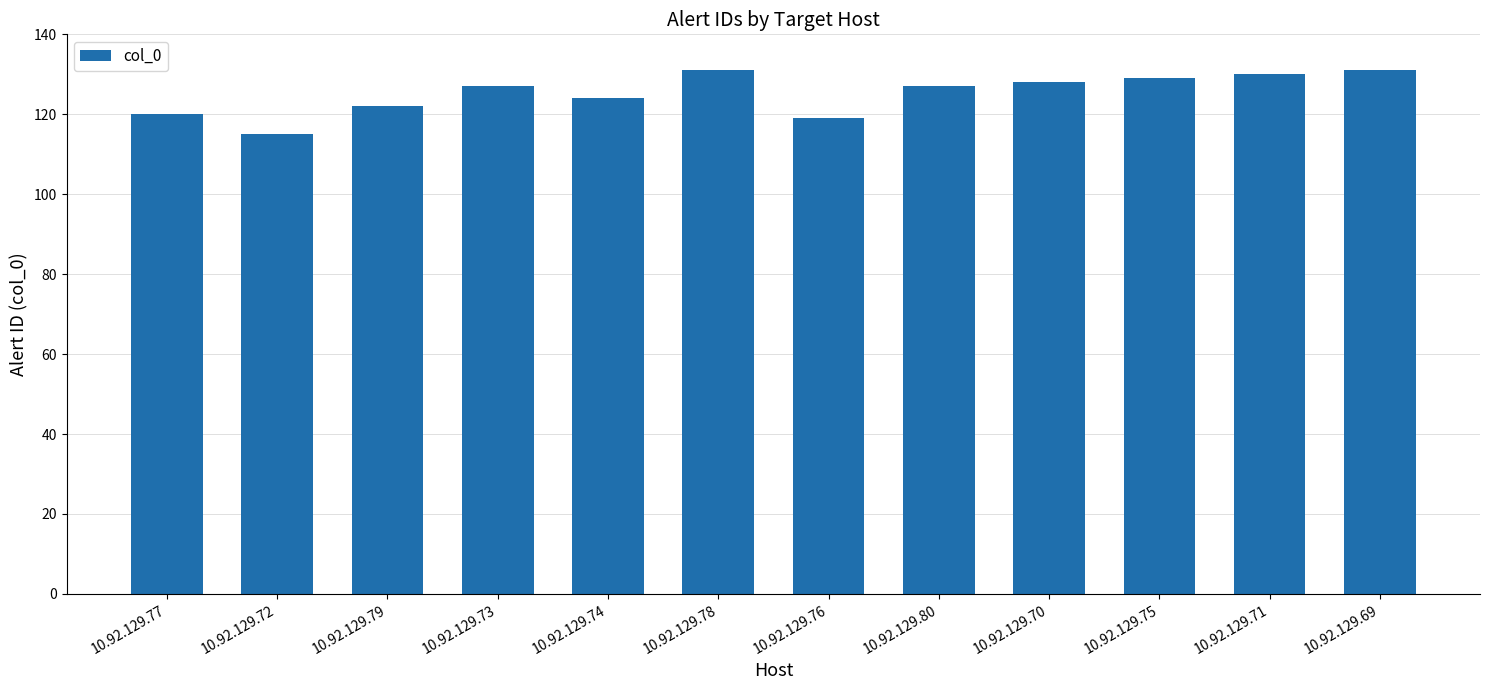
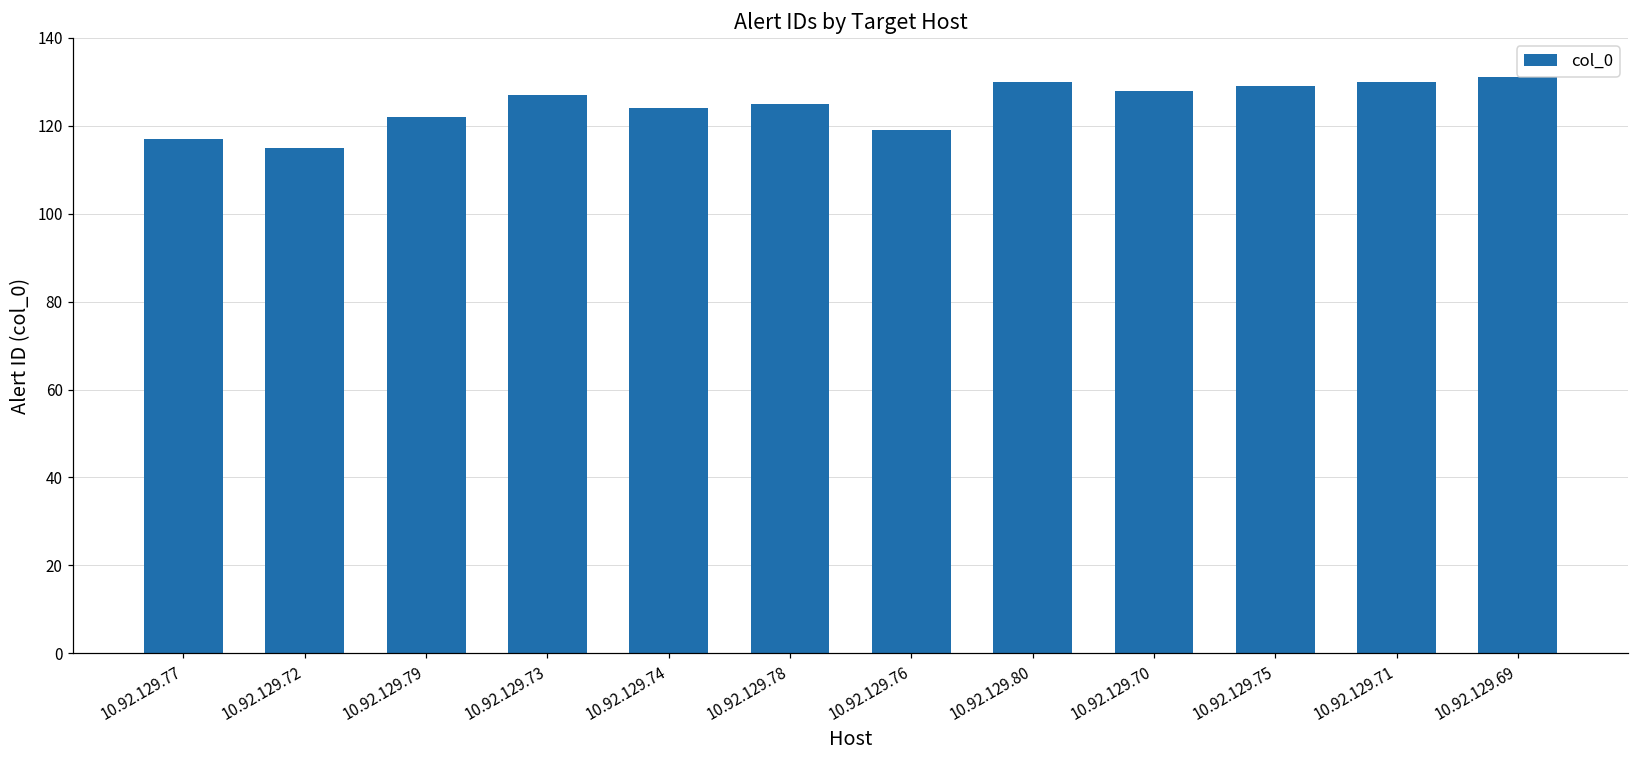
10.92.129.77: 120 -> 117
10.92.129.78: 131 -> 125
10.92.129.80: 127 -> 130
